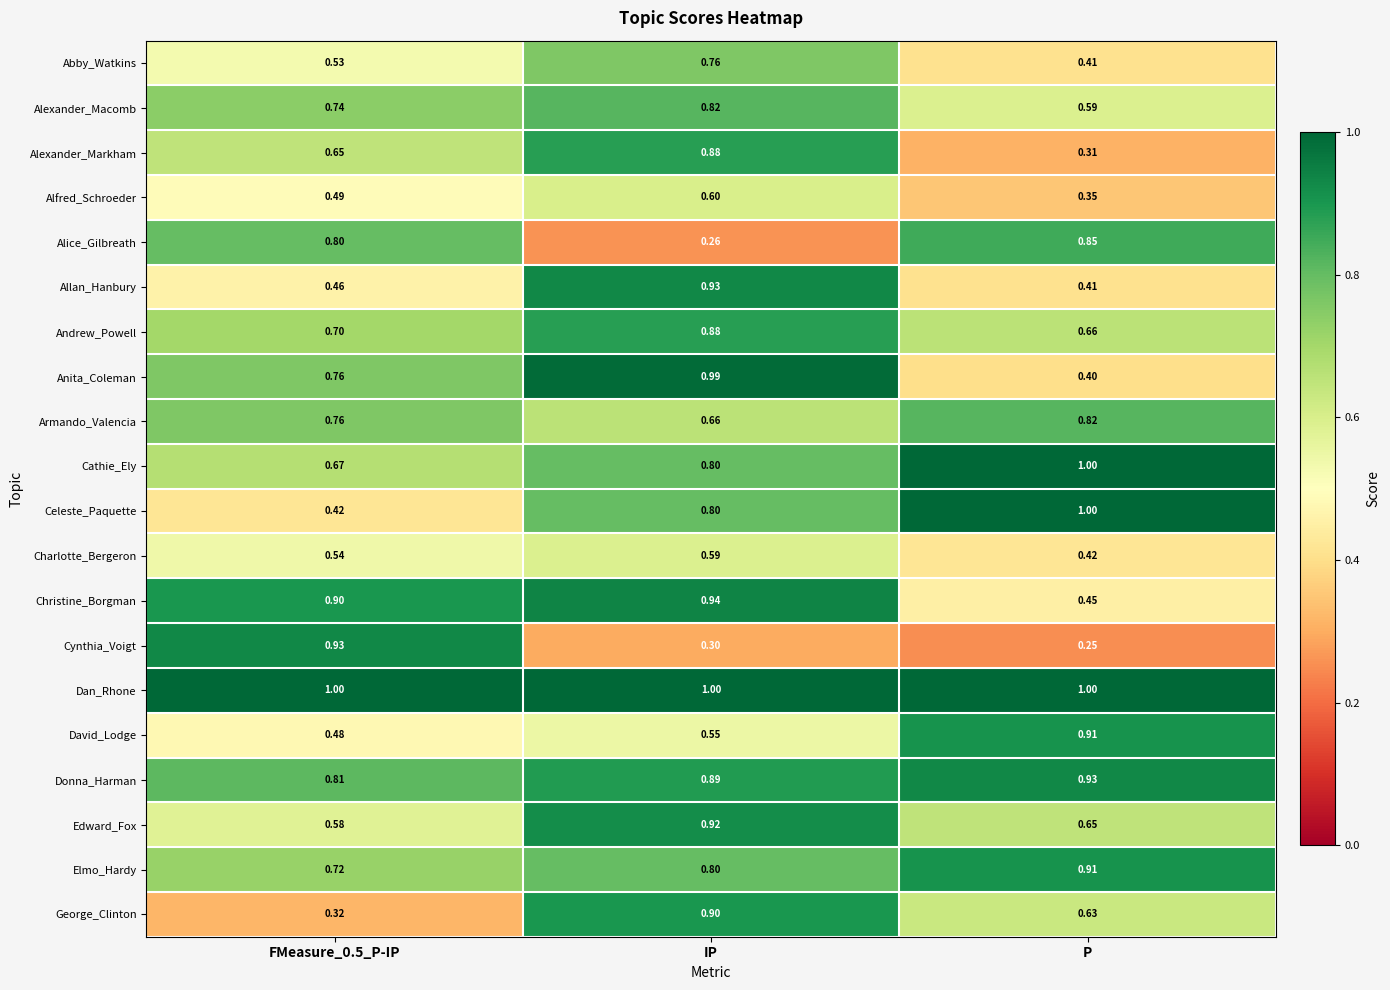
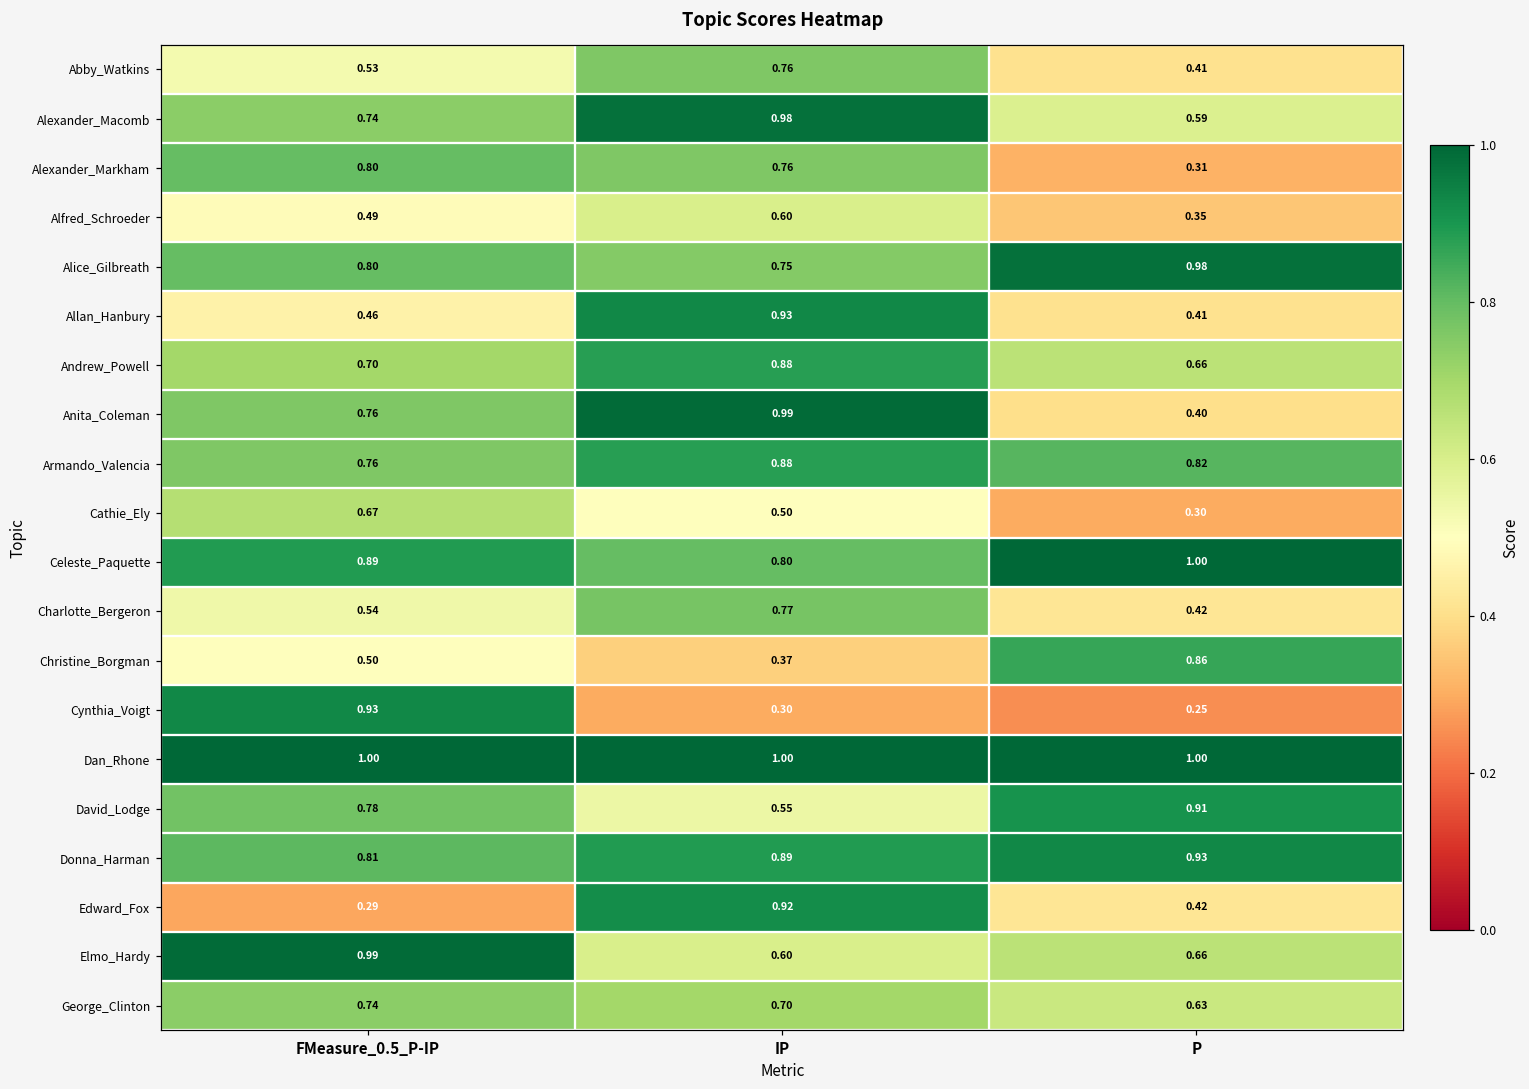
Alexander_Macomb, IP: 0.82 -> 0.98
Alexander_Markham, FMeasure_0.5_P-IP: 0.65 -> 0.80
Alexander_Markham, IP: 0.88 -> 0.76
Alice_Gilbreath, IP: 0.26 -> 0.75
Alice_Gilbreath, P: 0.85 -> 0.98
Armando_Valencia, IP: 0.66 -> 0.88
Cathie_Ely, IP: 0.80 -> 0.50
Cathie_Ely, P: 1.00 -> 0.30
Celeste_Paquette, FMeasure_0.5_P-IP: 0.42 -> 0.89
Charlotte_Bergeron, IP: 0.59 -> 0.77
Christine_Borgman, FMeasure_0.5_P-IP: 0.90 -> 0.50
Christine_Borgman, IP: 0.94 -> 0.37
Christine_Borgman, P: 0.45 -> 0.86
David_Lodge, FMeasure_0.5_P-IP: 0.48 -> 0.78
Edward_Fox, FMeasure_0.5_P-IP: 0.58 -> 0.29
Edward_Fox, P: 0.65 -> 0.42
Elmo_Hardy, FMeasure_0.5_P-IP: 0.72 -> 0.99
Elmo_Hardy, IP: 0.80 -> 0.60
Elmo_Hardy, P: 0.91 -> 0.66
George_Clinton, FMeasure_0.5_P-IP: 0.32 -> 0.74
George_Clinton, IP: 0.90 -> 0.70
